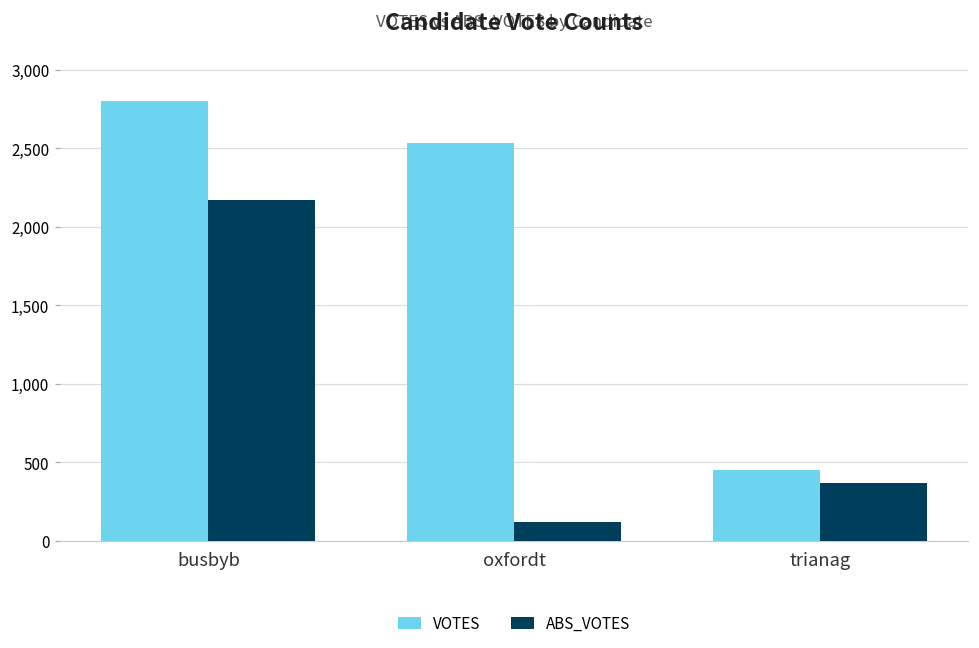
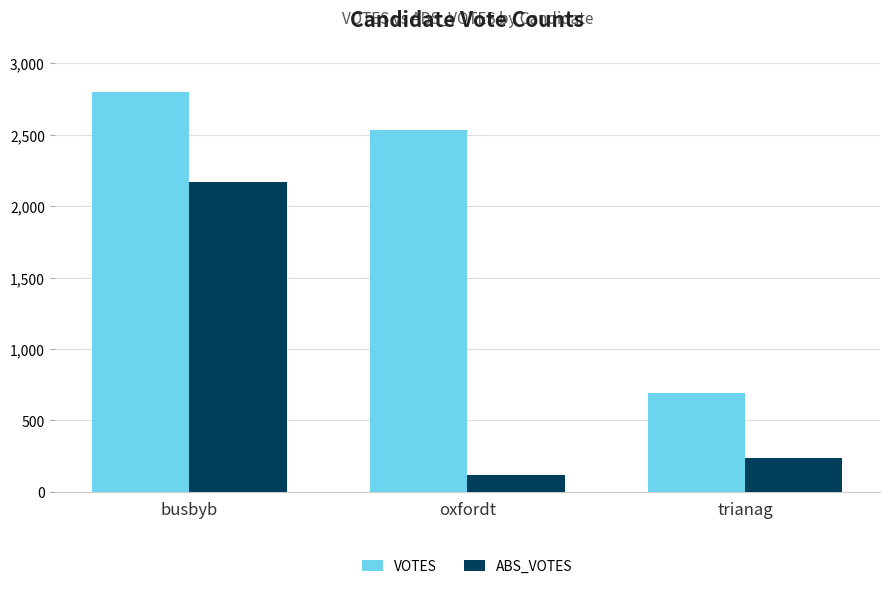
VOTES, trianag: 460 -> 690
ABS_VOTES, trianag: 370 -> 230
